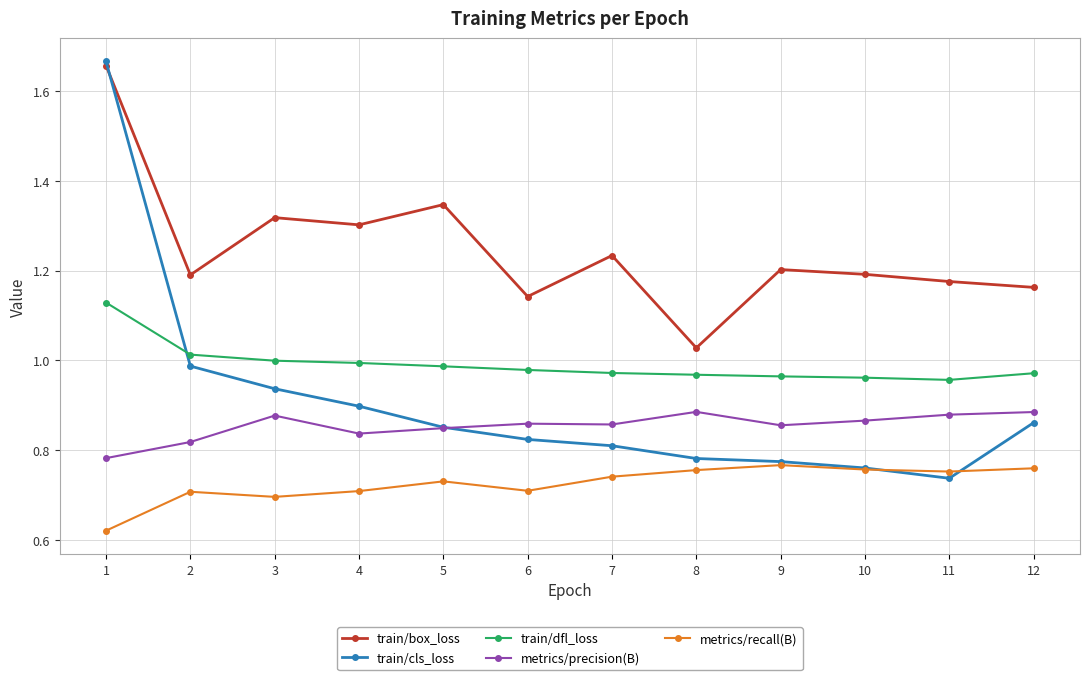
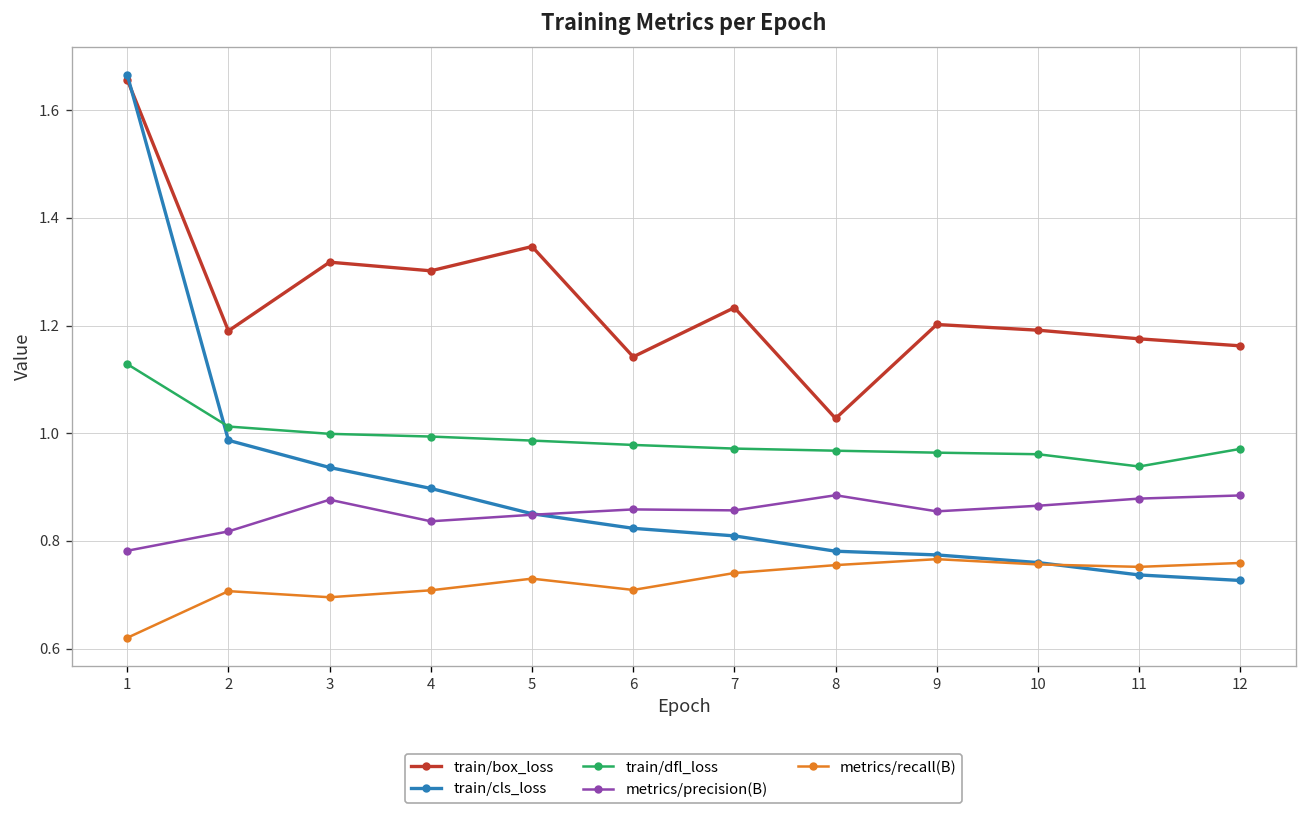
train/dfl_loss, 11: 0.96 -> 0.94
train/cls_loss, 12: 0.86 -> 0.73
